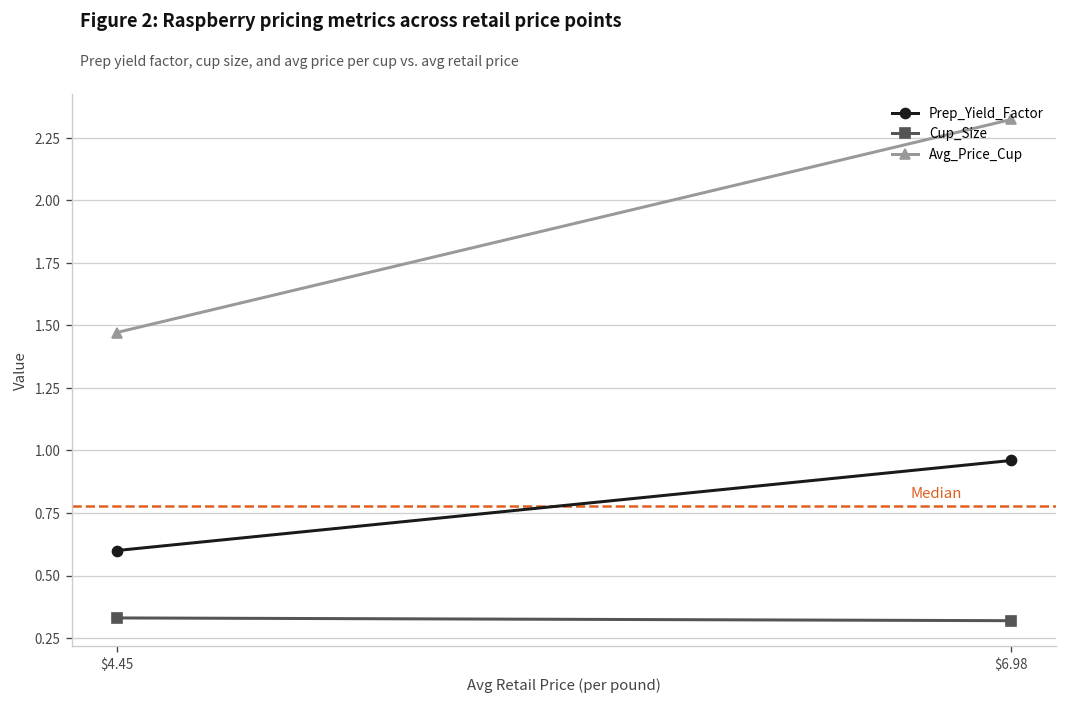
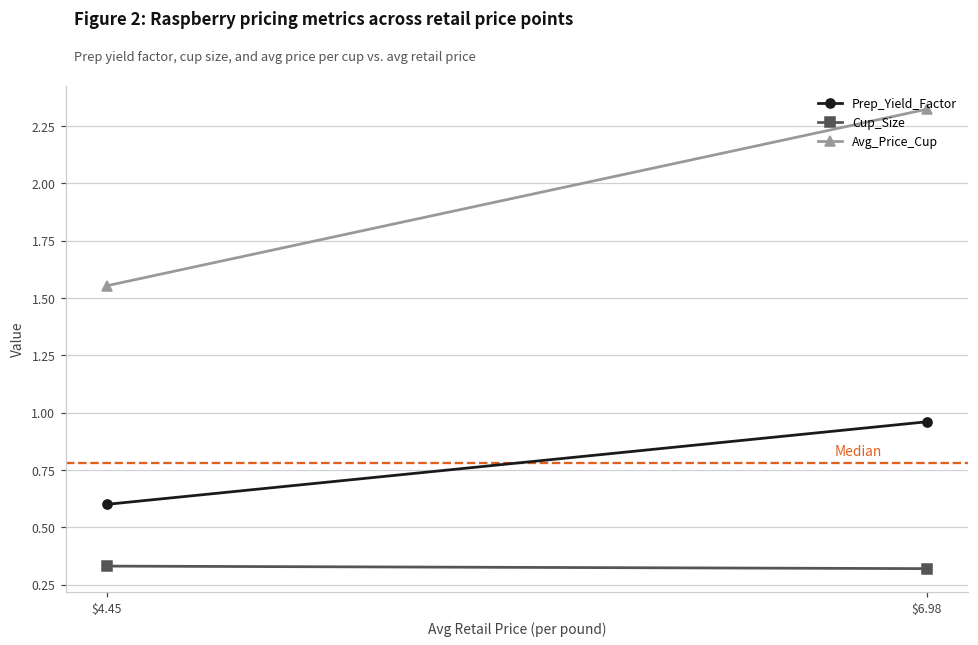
Avg_Price_Cup, $4.45: 1.47 -> 1.55
